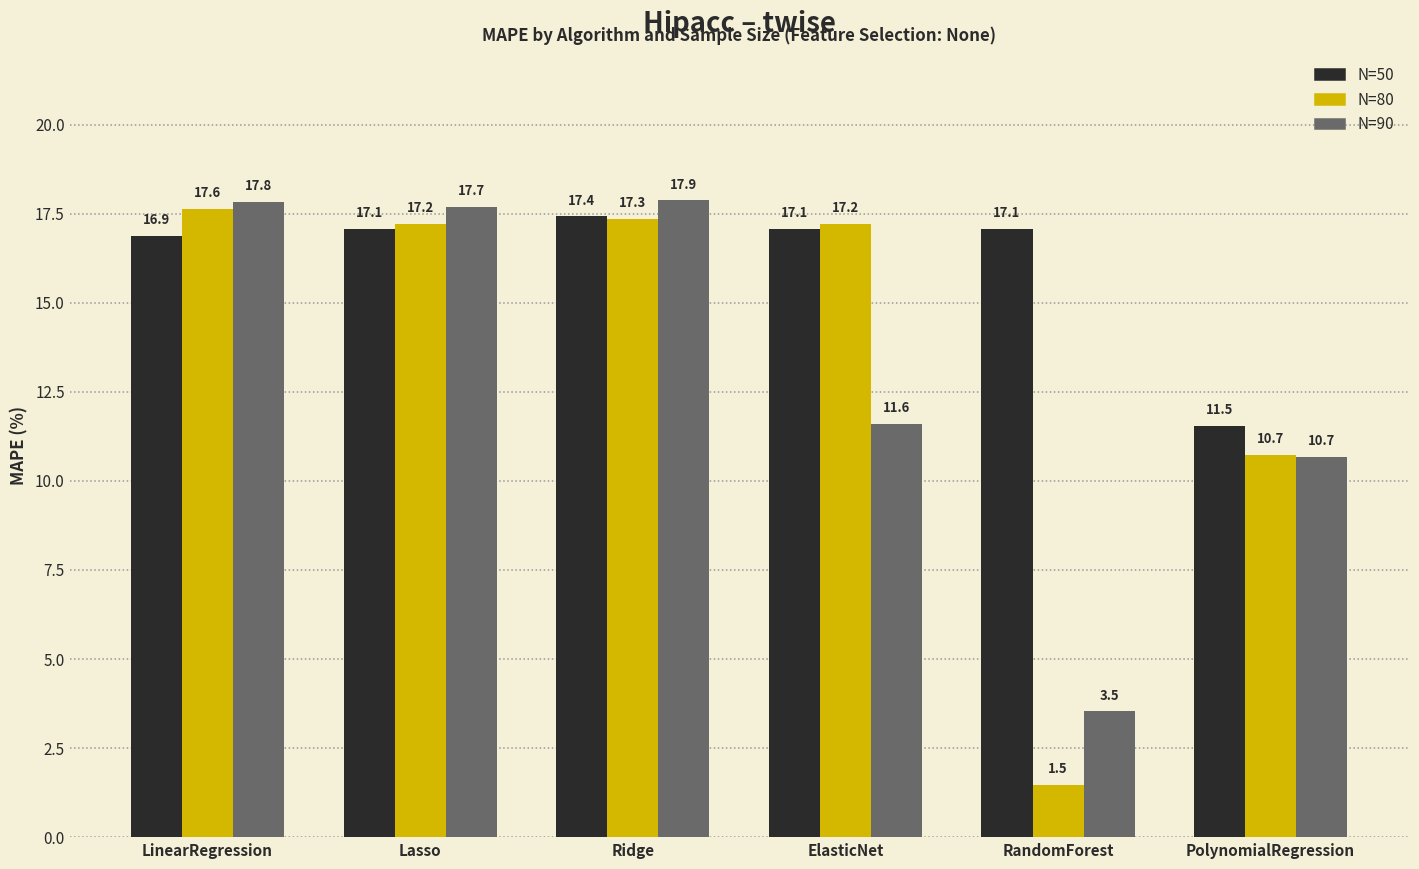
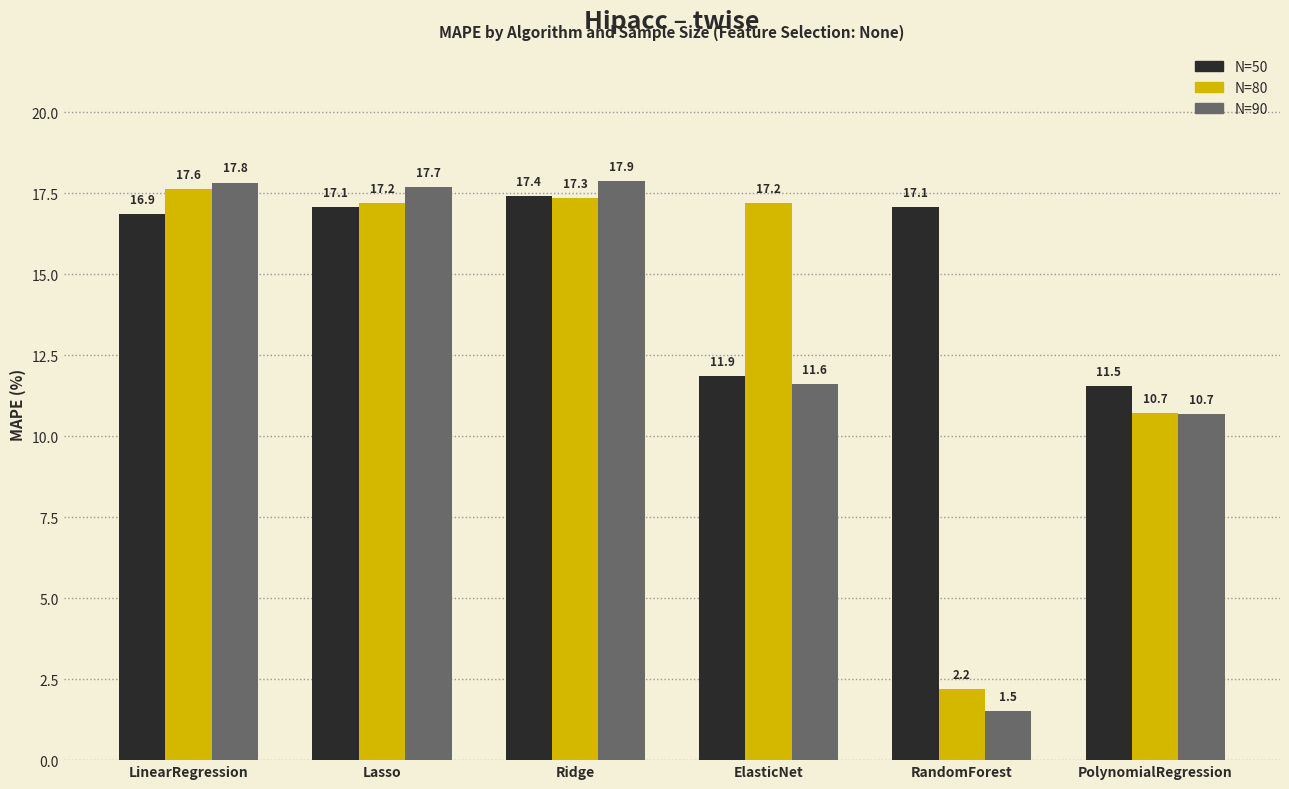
N=50, ElasticNet: 17.1 -> 11.9
N=80, RandomForest: 1.5 -> 2.2
N=90, RandomForest: 3.5 -> 1.5
